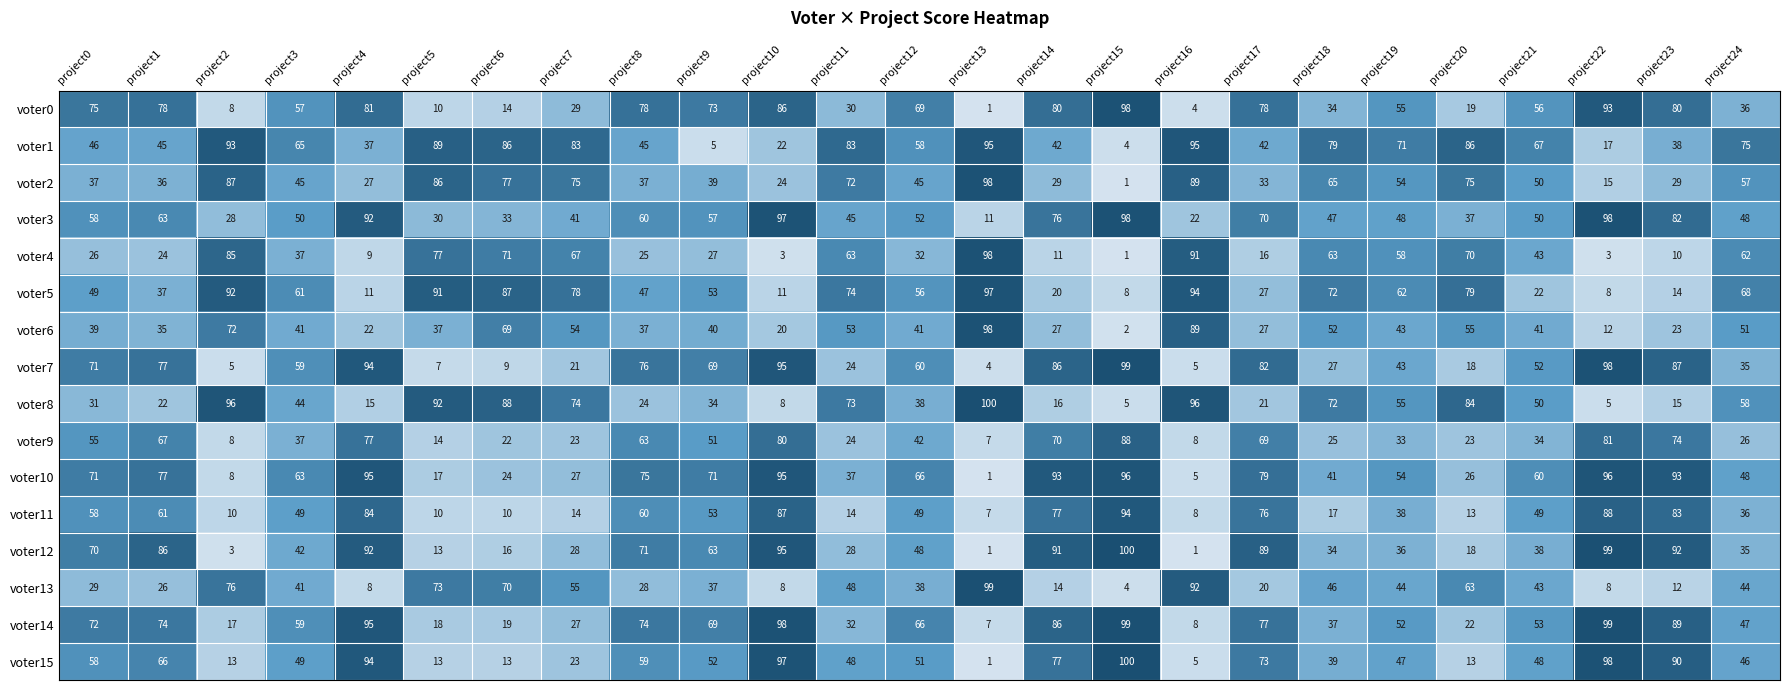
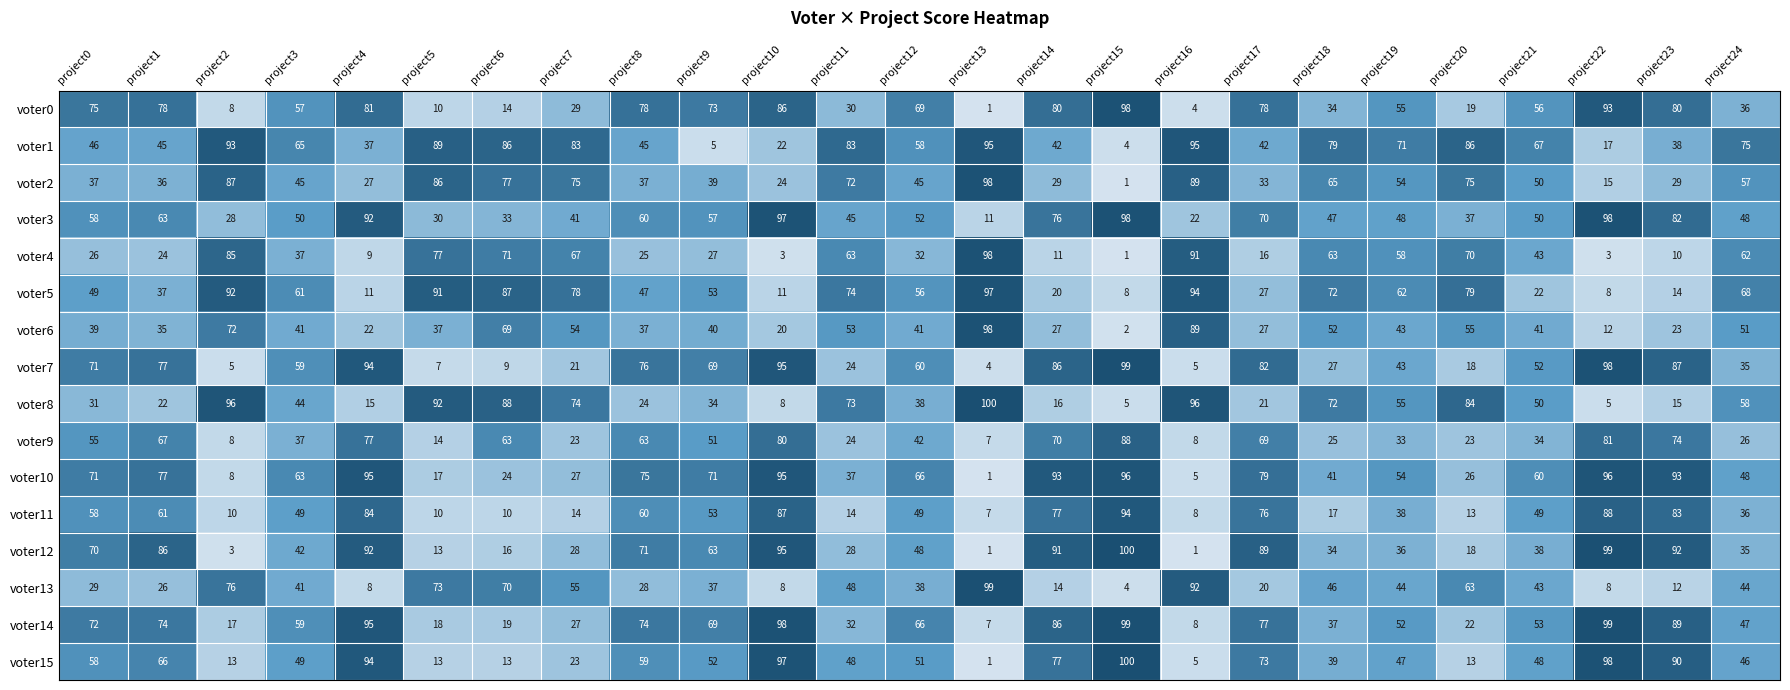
voter9, project6: 22 -> 63
